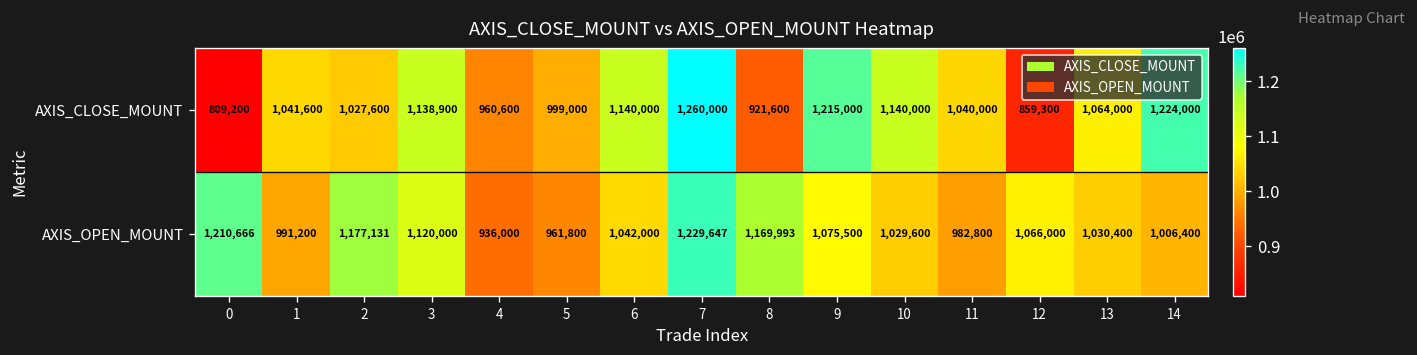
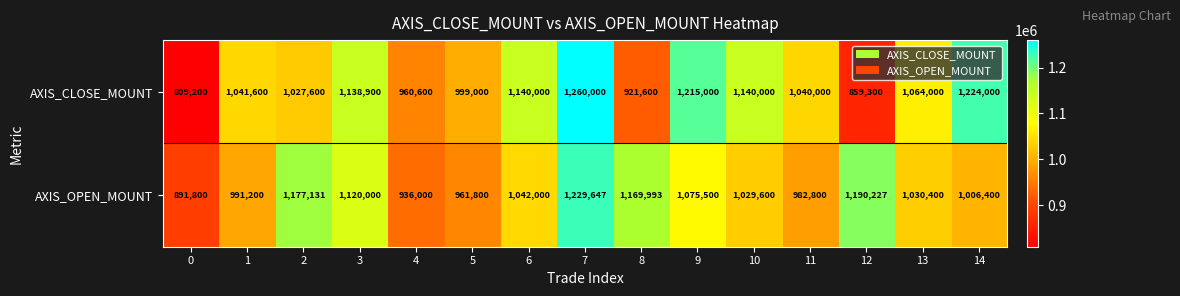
AXIS_OPEN_MOUNT, 0: 1,210,666 -> 891,800
AXIS_OPEN_MOUNT, 12: 1,066,000 -> 1,190,227
